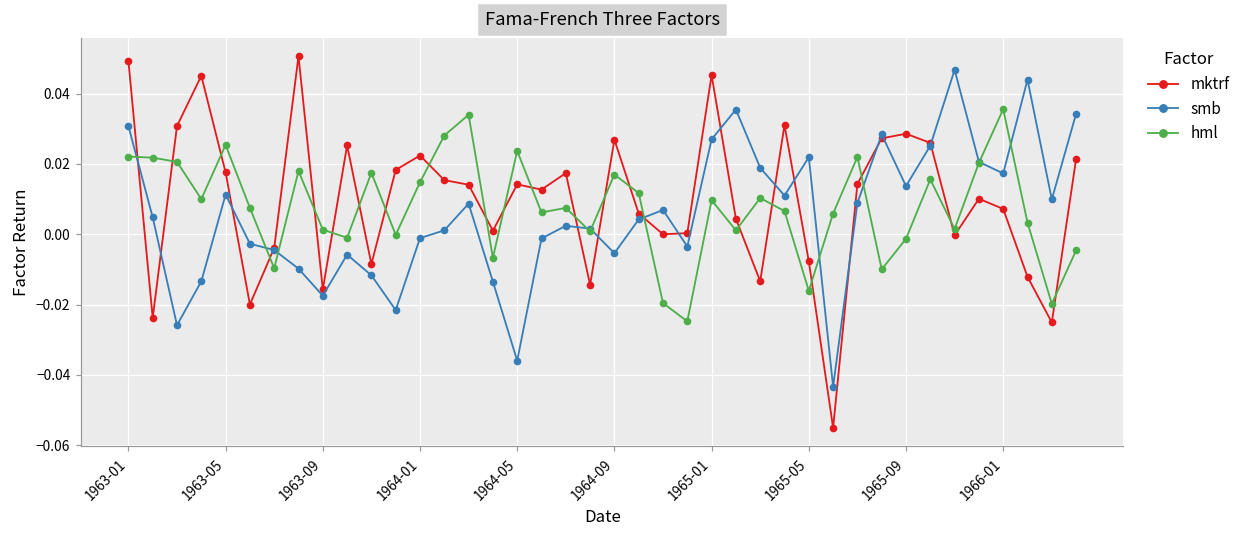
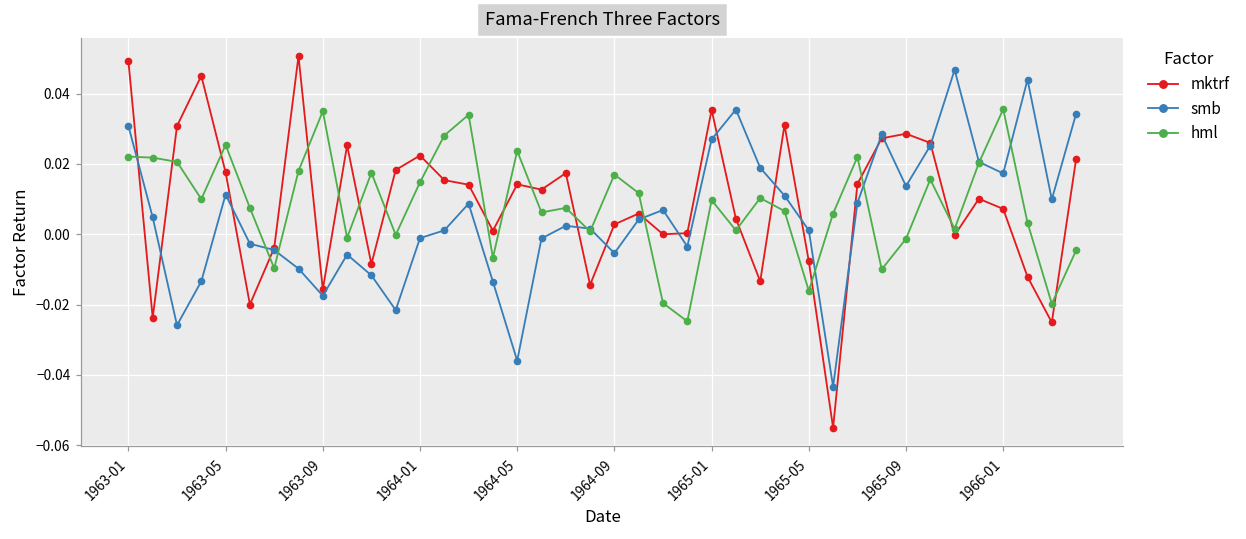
hml, 1963-09: 0.001 -> 0.035
mktrf, 1964-09: 0.027 -> 0.003
mktrf, 1965-01: 0.045 -> 0.035
smb, 1965-05: 0.022 -> 0.001
